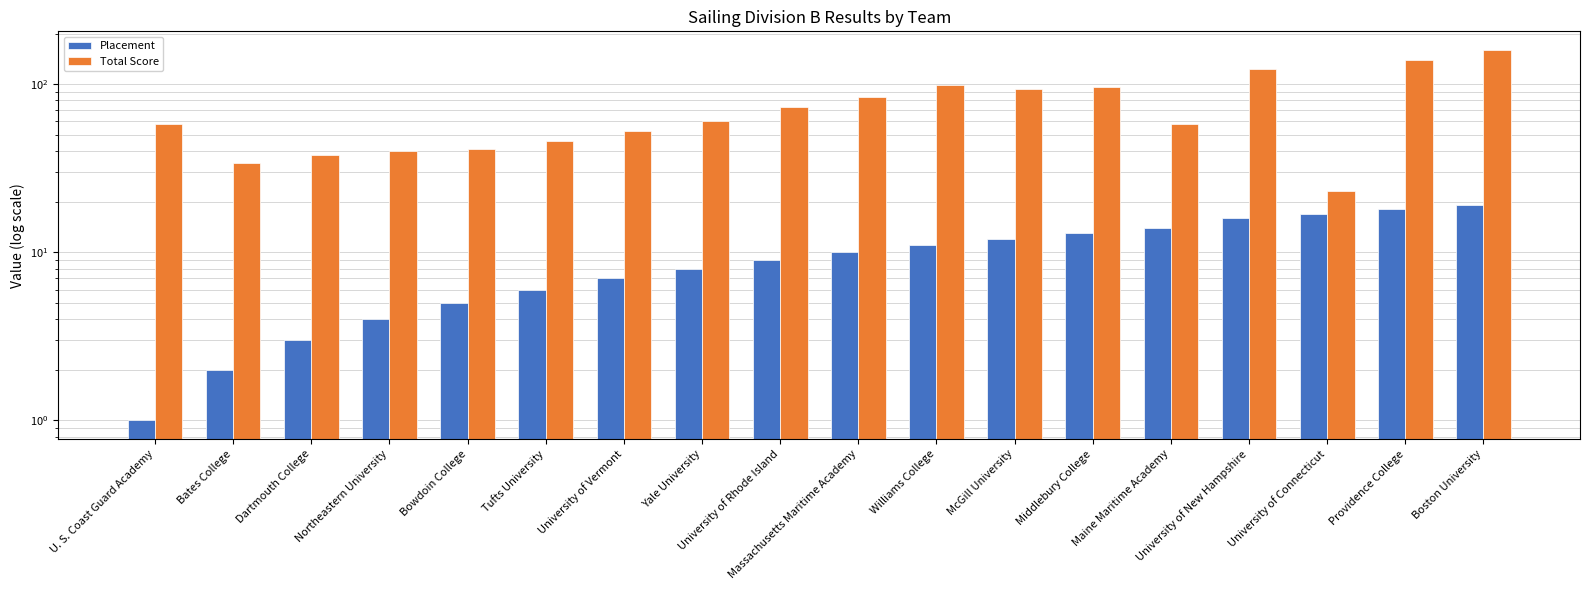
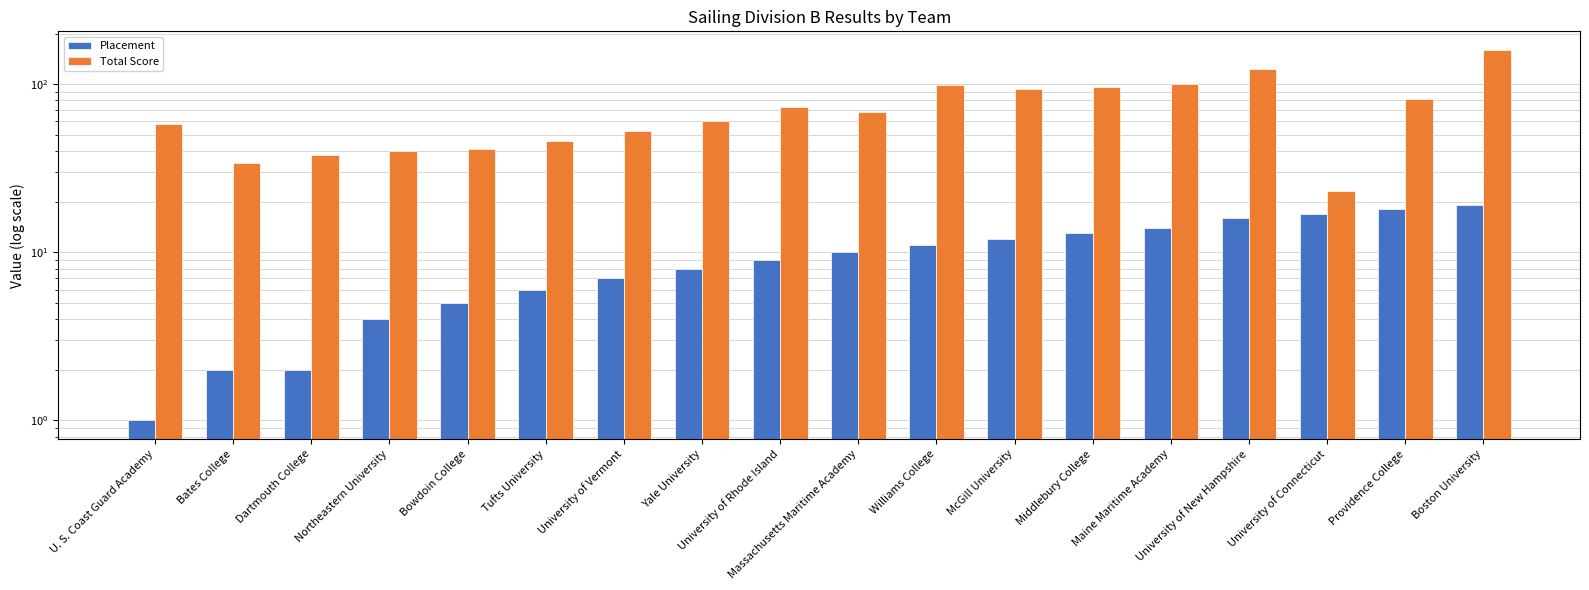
Placement, Dartmouth College: 3 -> 2
Total Score, Massachusetts Maritime Academy: 80 -> 68
Total Score, Maine Maritime Academy: 58 -> 100
Total Score, Providence College: 140 -> 80
